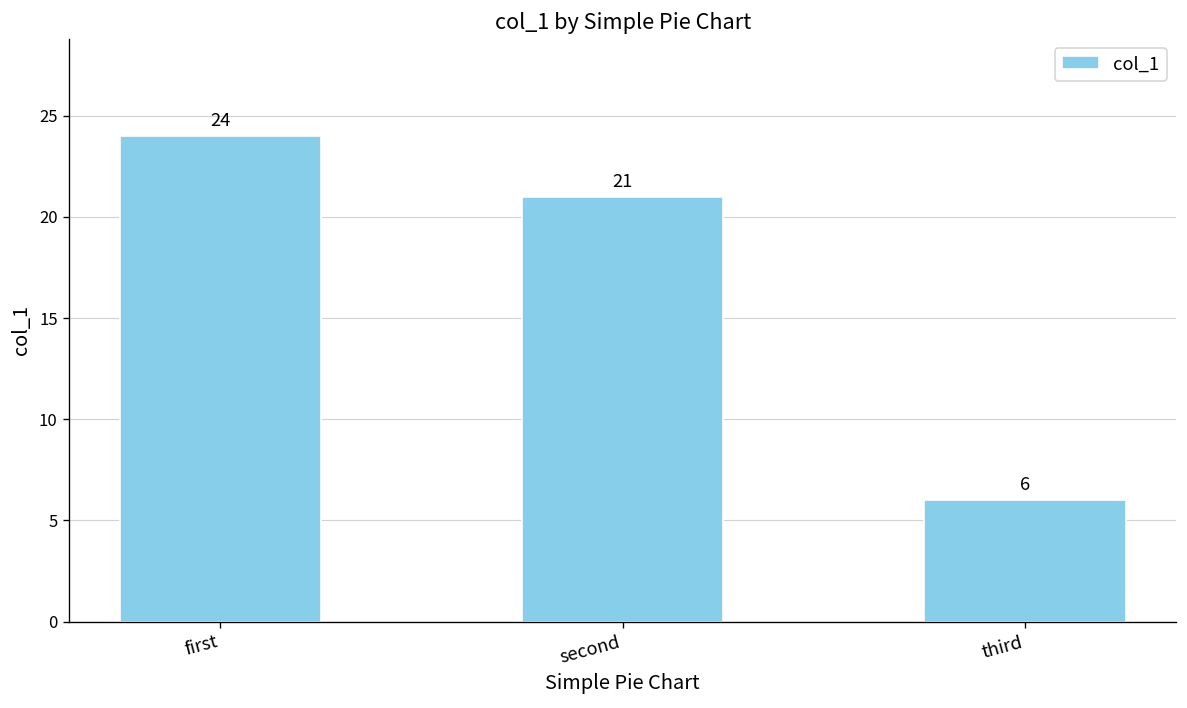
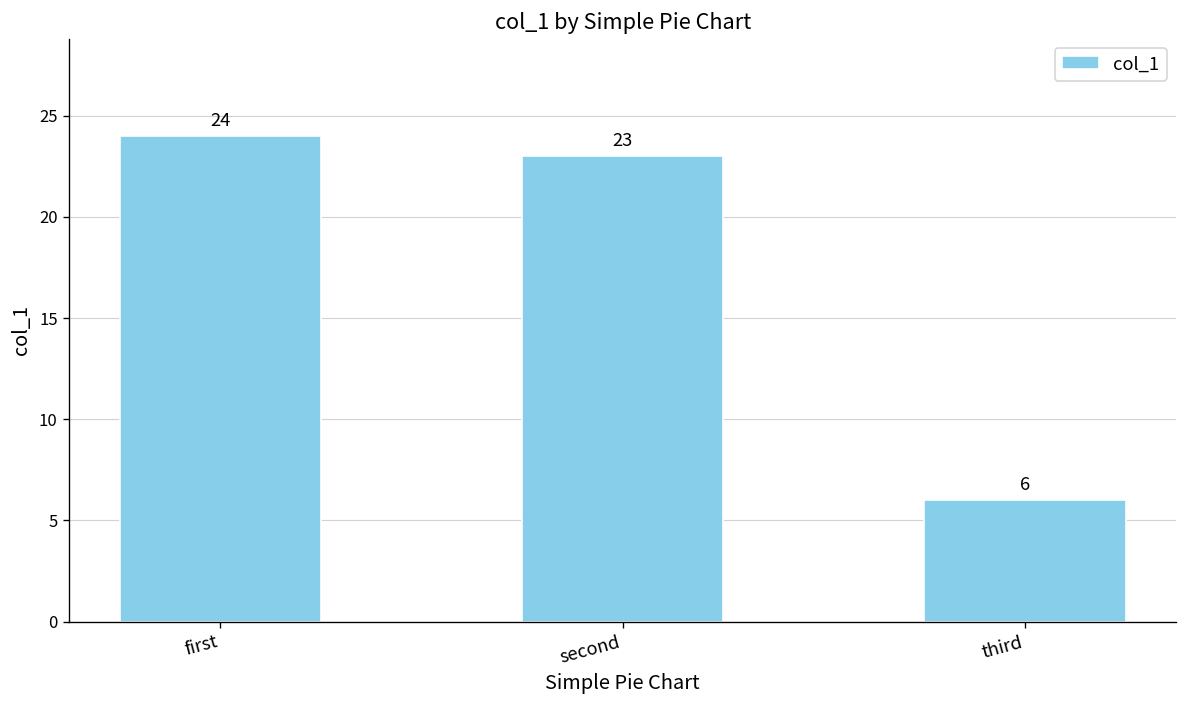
second: 21 -> 23
